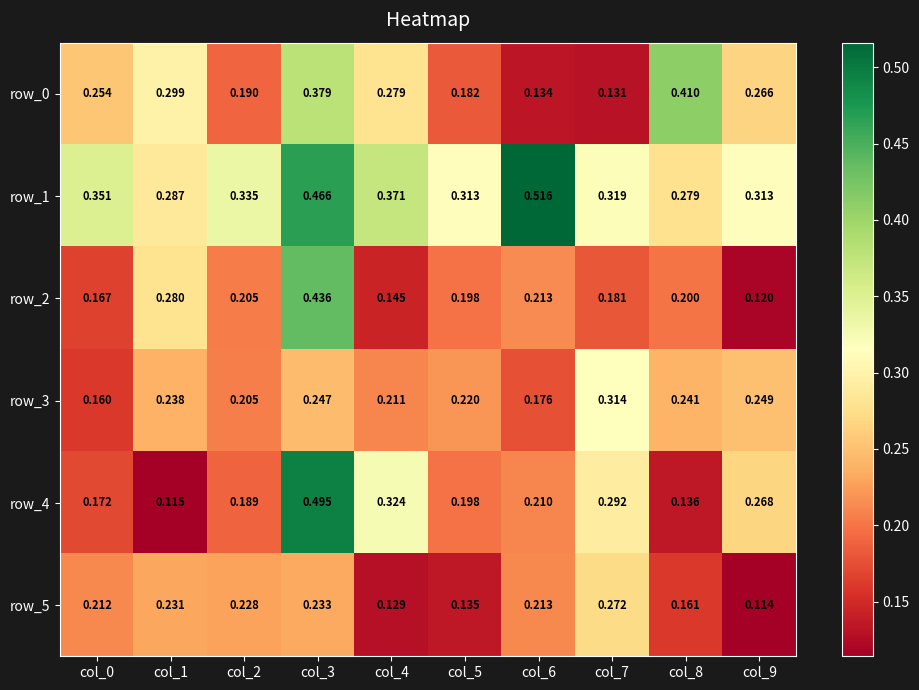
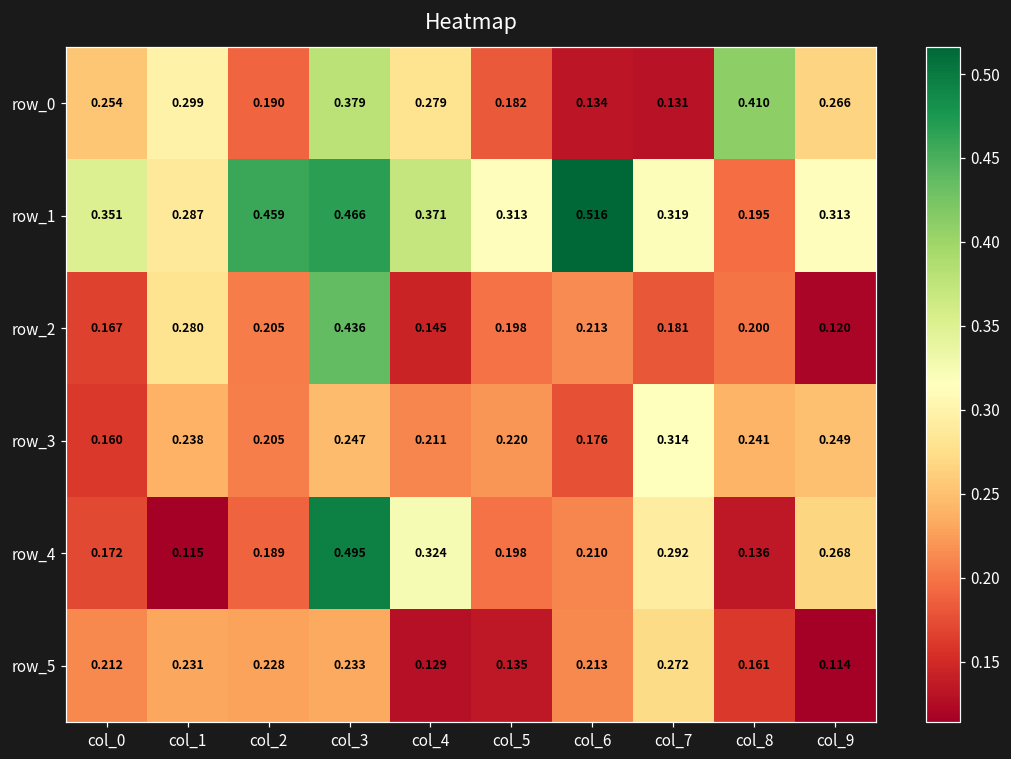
row_1, col_2: 0.335 -> 0.459
row_1, col_8: 0.279 -> 0.195
